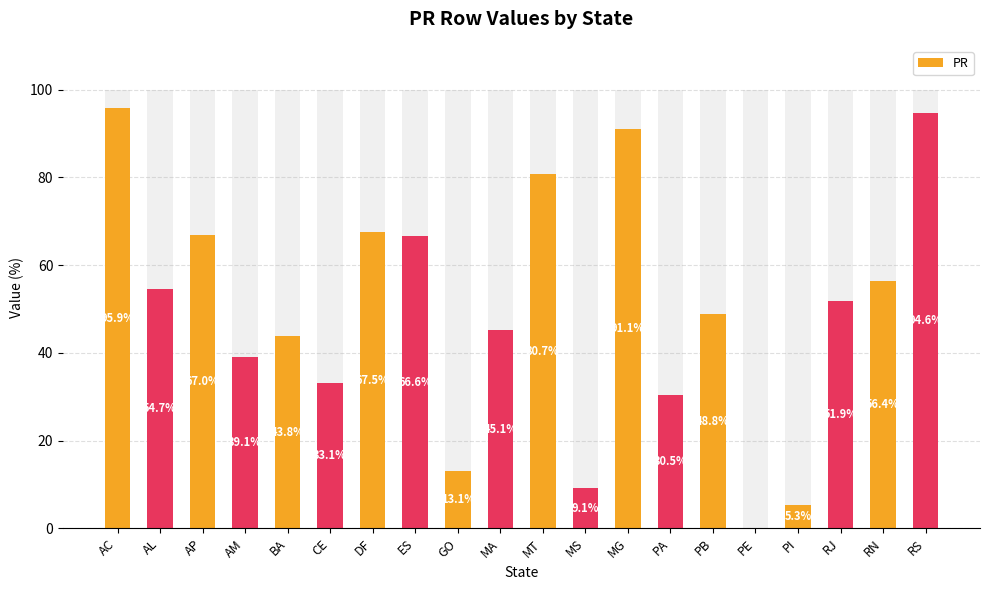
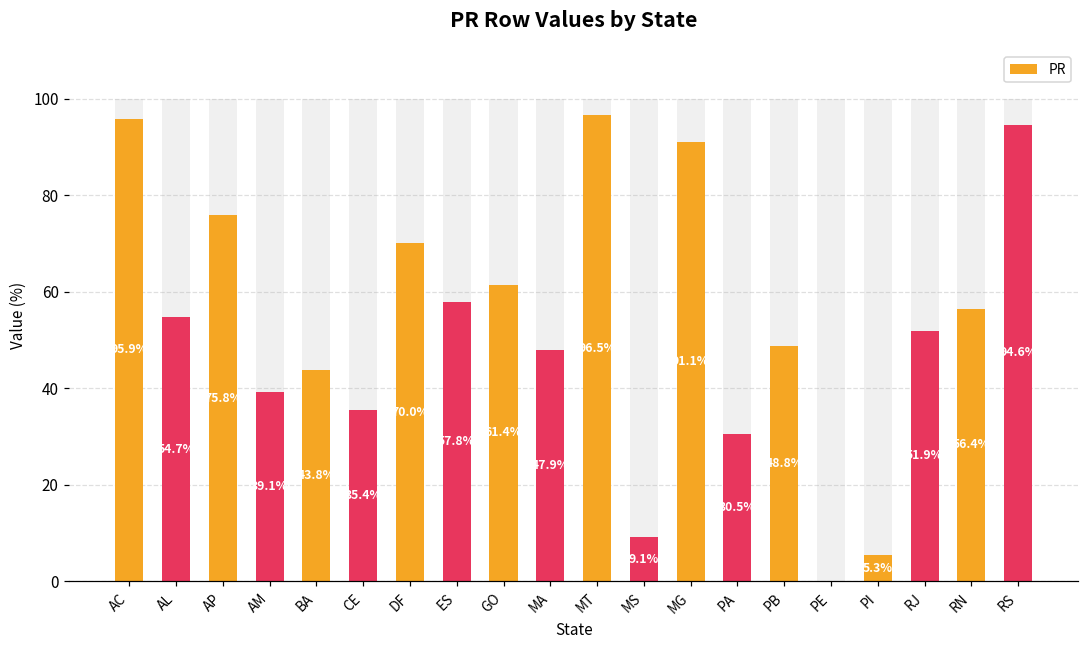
PR, AP: 67.0% -> 75.8%
PR, CE: 33.1% -> 35.4%
PR, DF: 67.5% -> 70.0%
PR, ES: 66.6% -> 57.8%
PR, GO: 13.1% -> 61.4%
PR, MA: 45.1% -> 47.9%
PR, MT: 80.7% -> 96.5%
